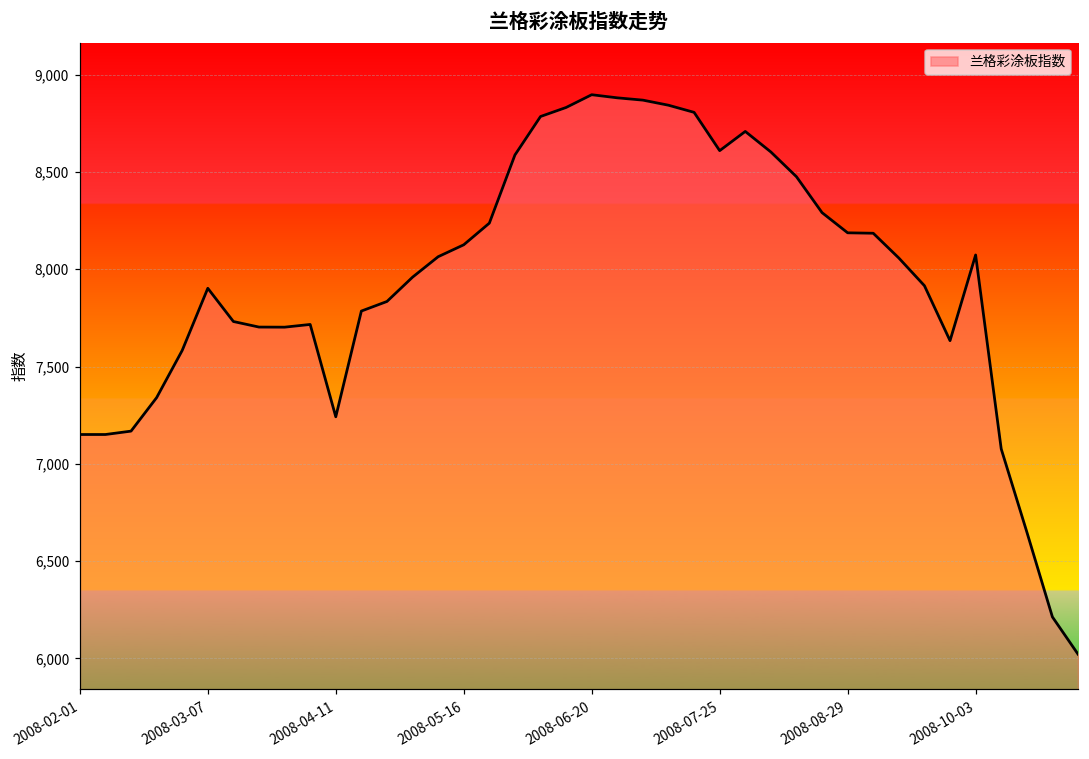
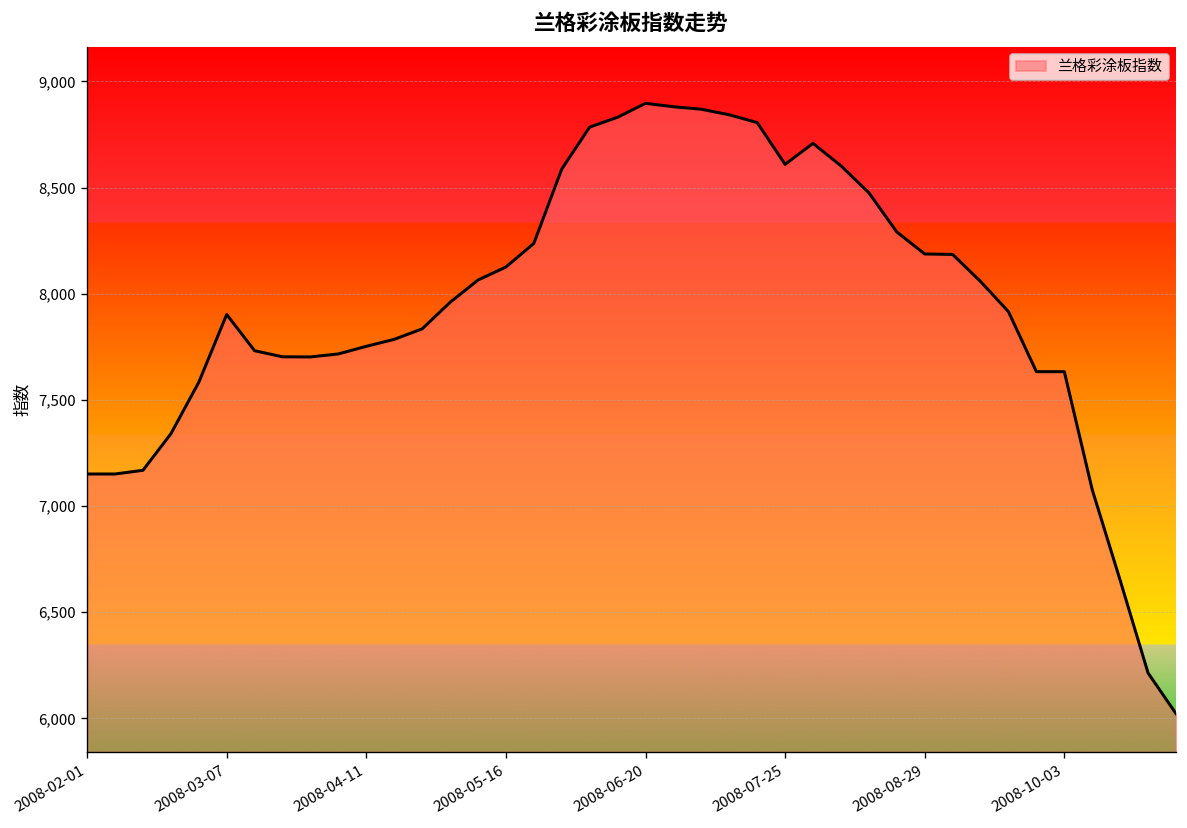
2008-04-11: 7,240 -> 7,750
2008-10-03: 8,070 -> 7,630
